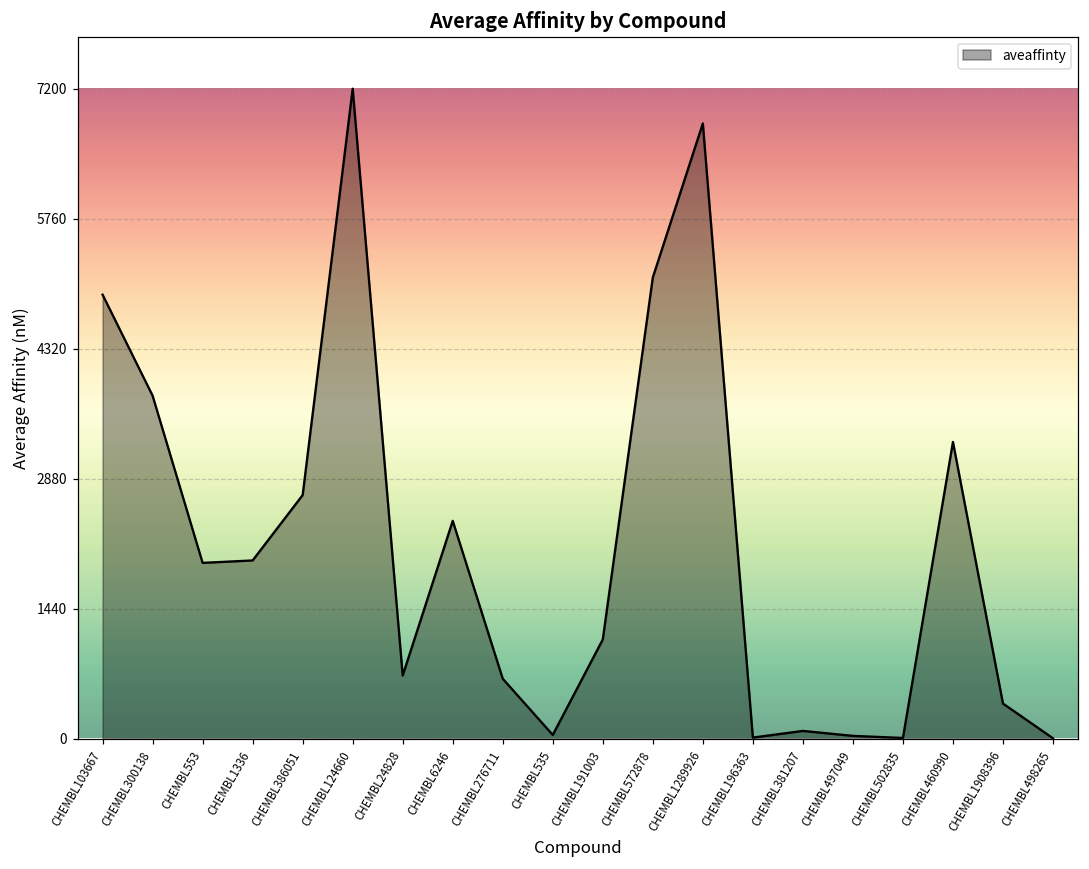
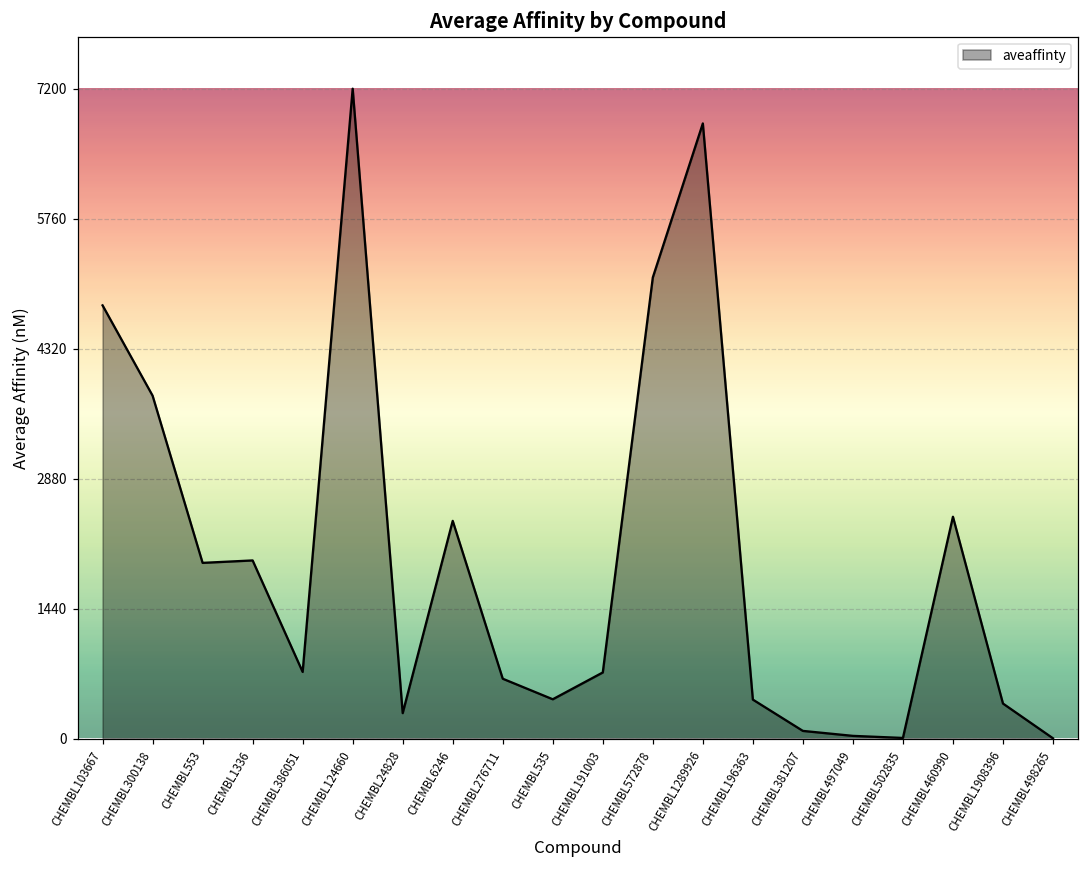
CHEMBL103667: 4900 -> 4800
CHEMBL386051: 2700 -> 700
CHEMBL24828: 700 -> 300
CHEMBL535: 0 -> 400
CHEMBL191003: 1100 -> 700
CHEMBL196363: 0 -> 400
CHEMBL460990: 3300 -> 2500
